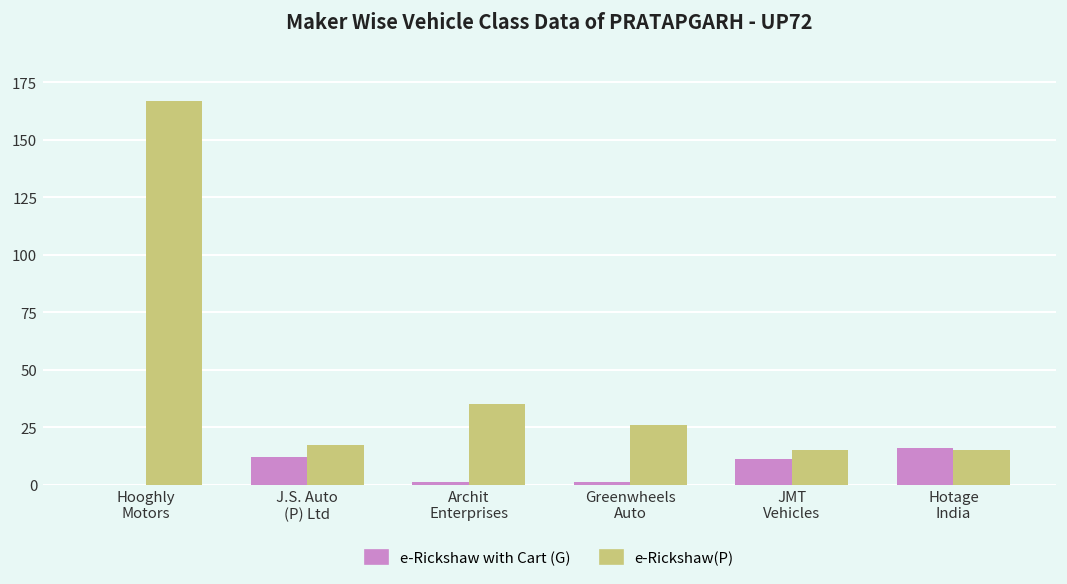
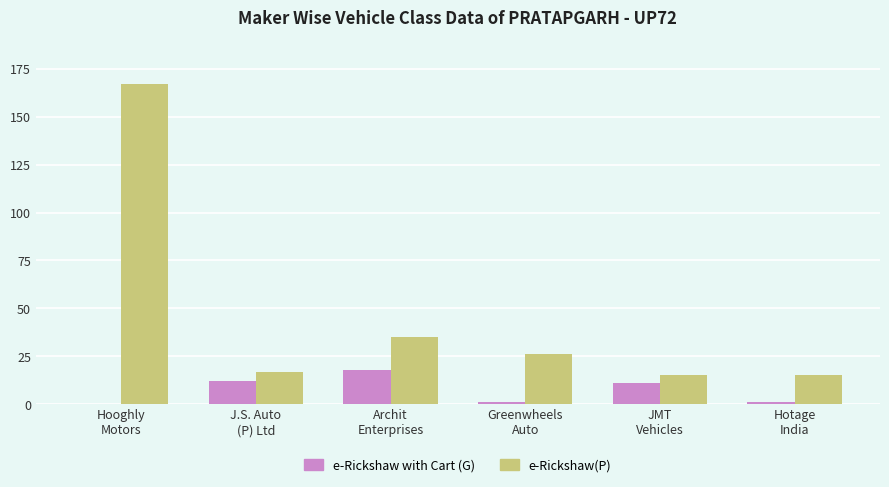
e-Rickshaw with Cart (G), Archit Enterprises: 1 -> 18
e-Rickshaw with Cart (G), Hotage India: 16 -> 1
